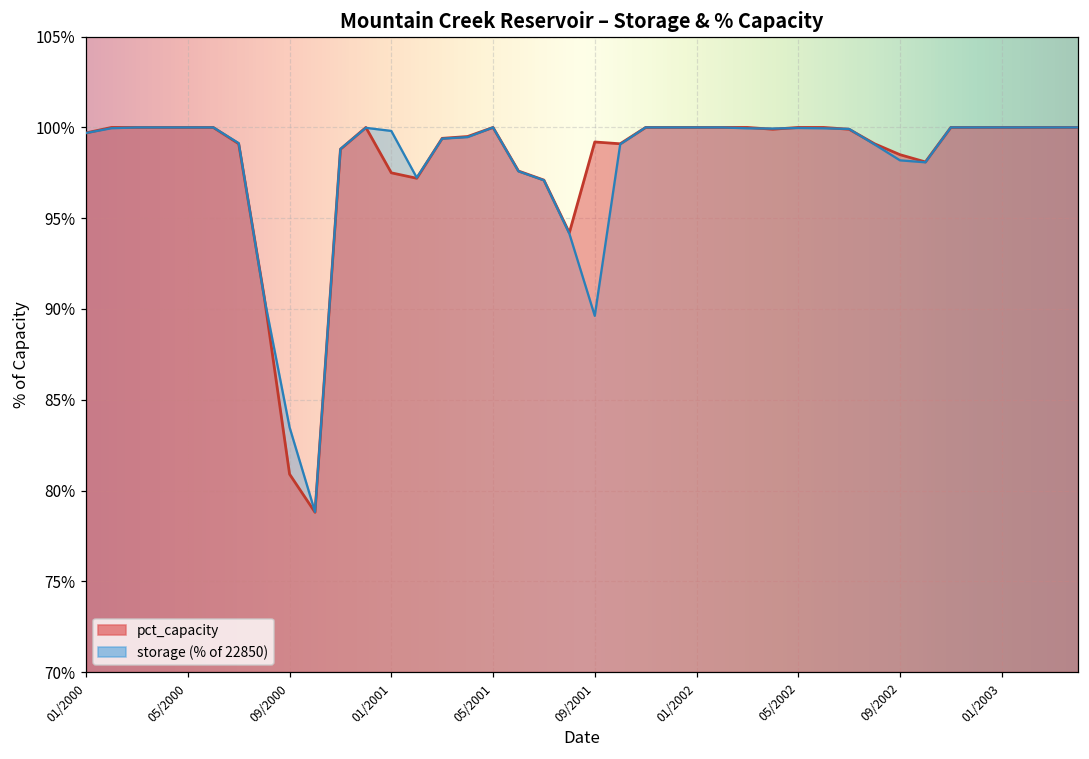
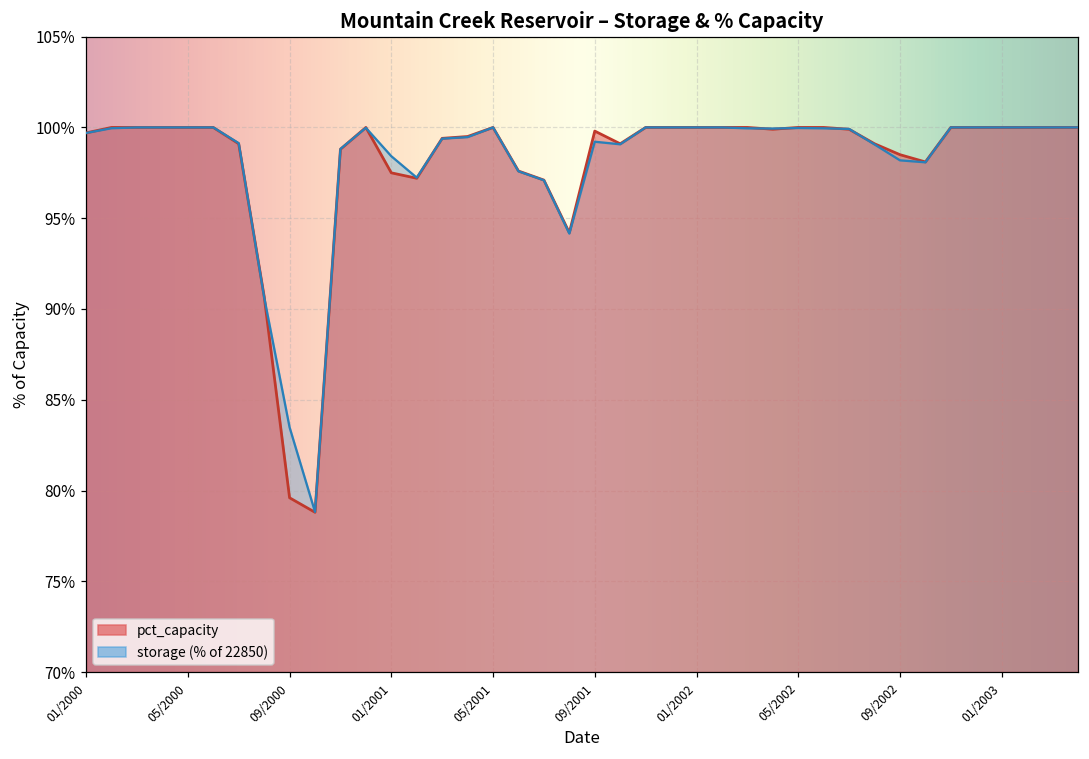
pct_capacity, 09/2000: 80.9% -> 79.6%
storage (% of 22850), 01/2001: 99.8% -> 98.4%
pct_capacity, 09/2001: 99.2% -> 99.8%
storage (% of 22850), 09/2001: 89.6% -> 99.2%
